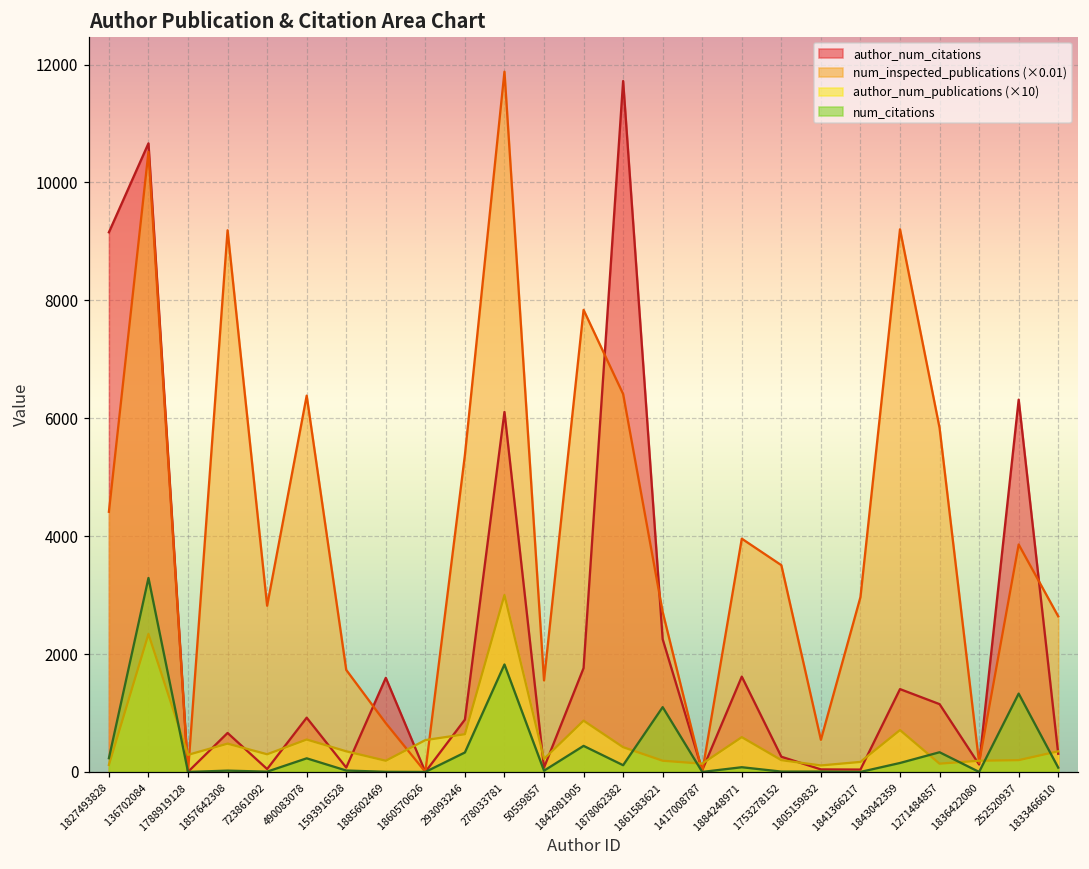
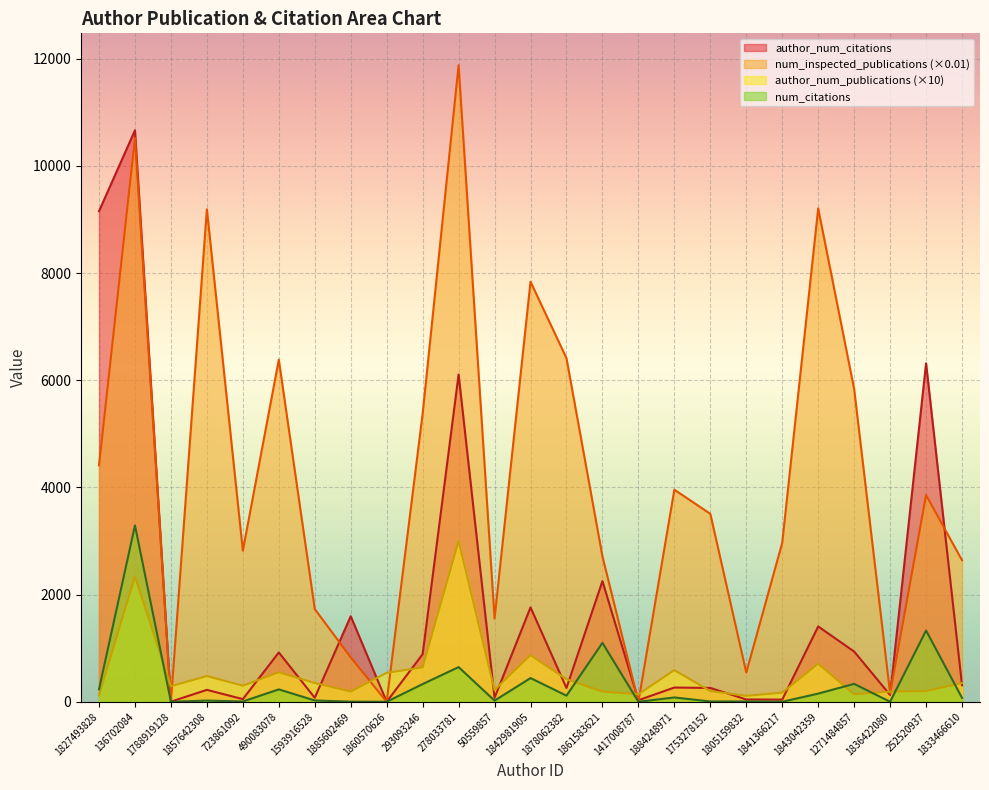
author_num_citations, 1857642308: 700 -> 200
num_citations, 278033781: 1800 -> 600
author_num_citations, 1878062382: 11700 -> 300
author_num_citations, 1884248971: 1600 -> 300
author_num_citations, 1271484857: 1200 -> 900
